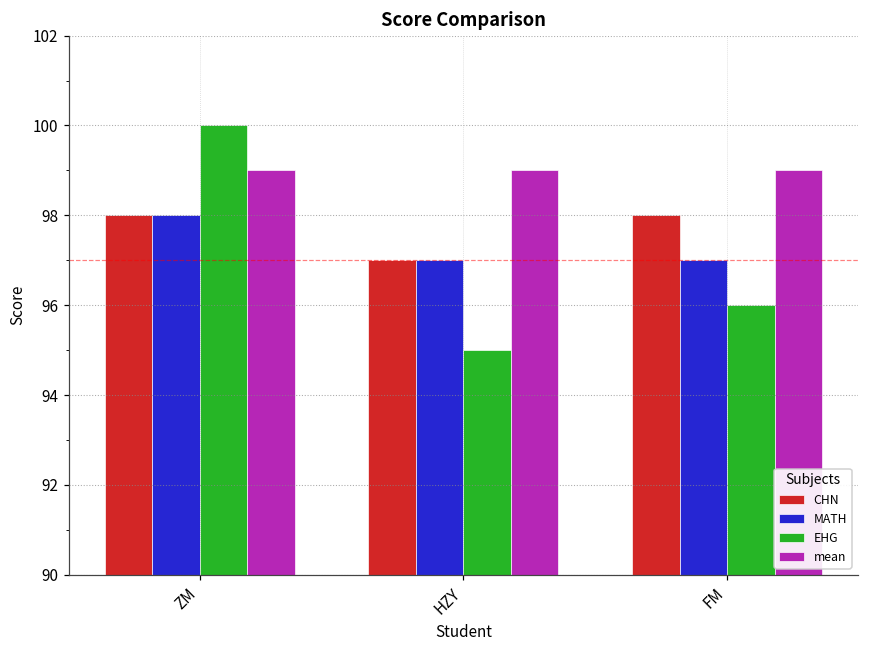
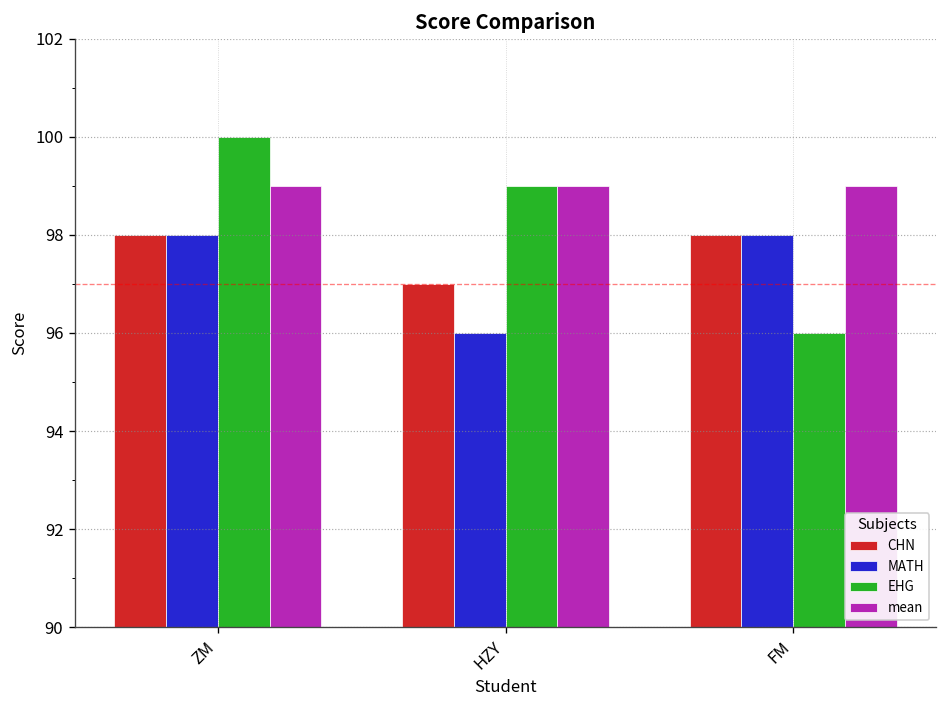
MATH, HZY: 97 -> 96
EHG, HZY: 95 -> 99
MATH, FM: 97 -> 98
